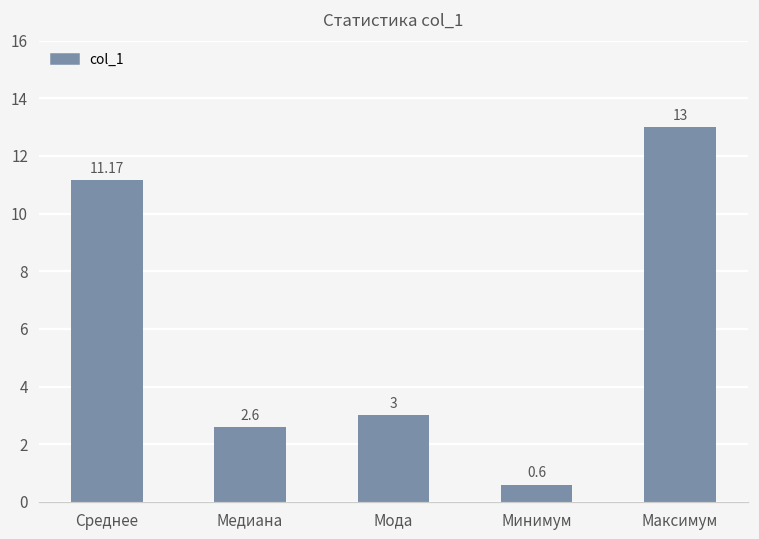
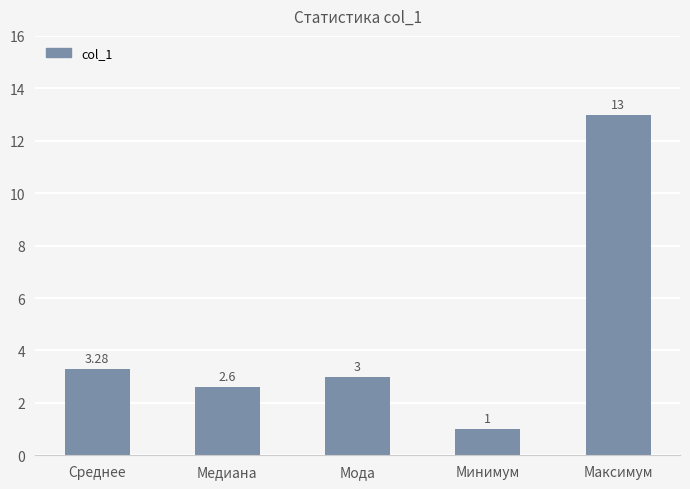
Среднее: 11.17 -> 3.28
Минимум: 0.6 -> 1
